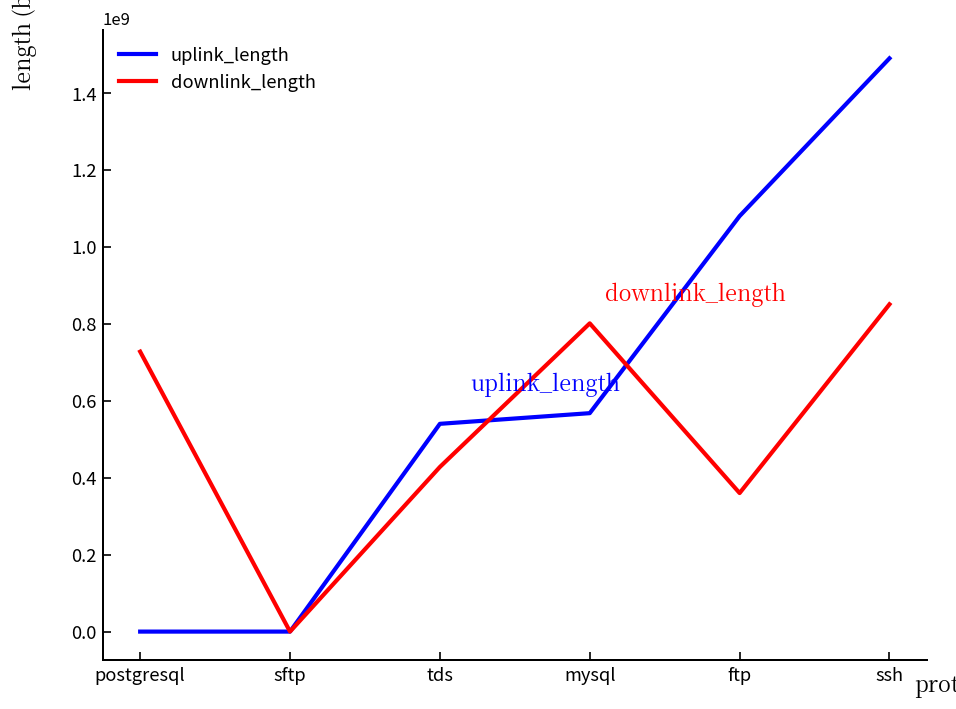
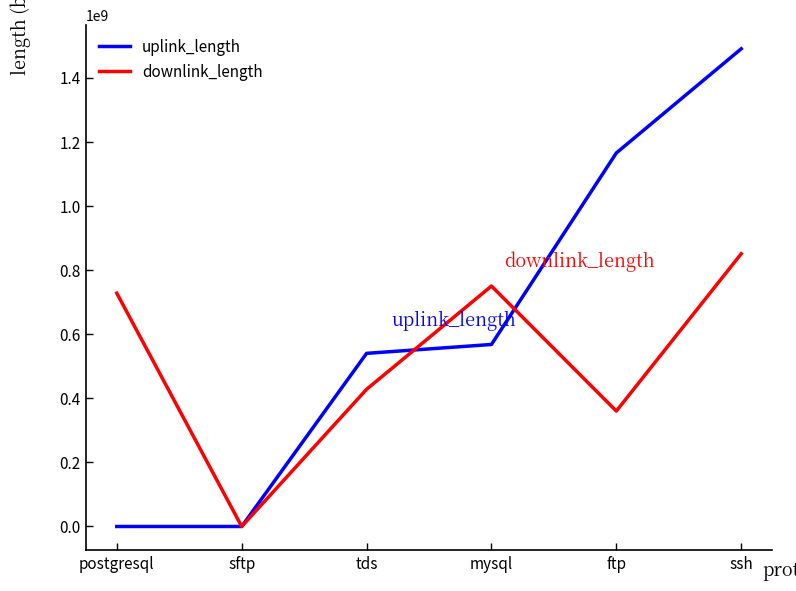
downlink_length, mysql: 800000000 -> 750000000
uplink_length, ftp: 1080000000 -> 1170000000
